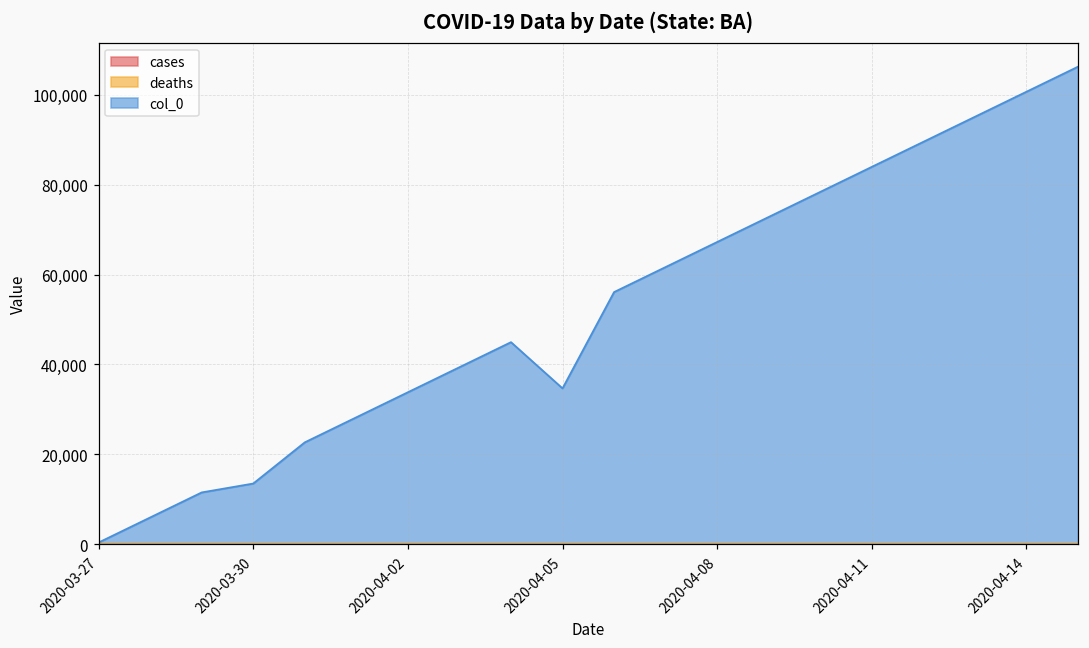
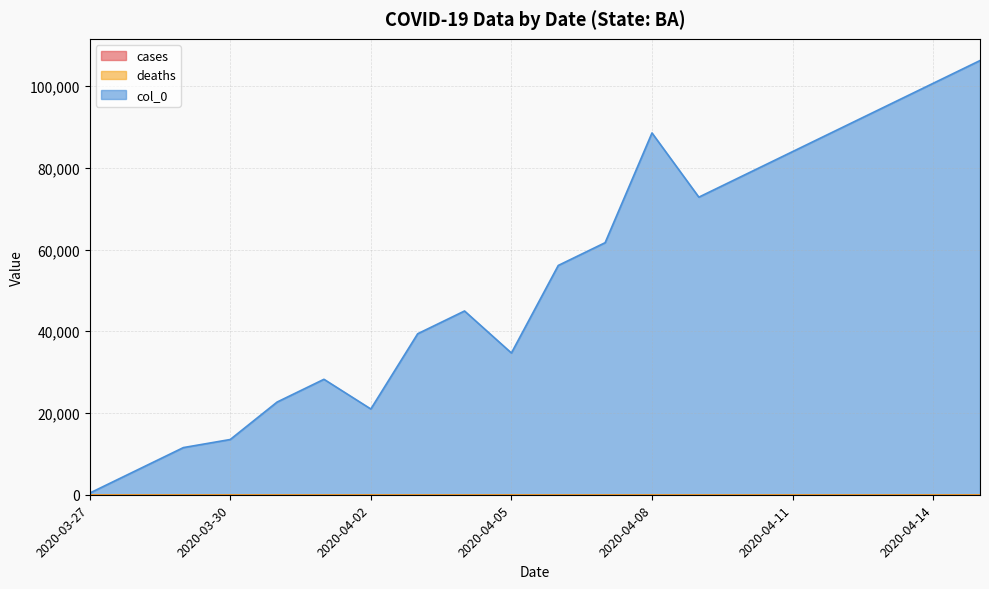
col_0, 2020-04-02: 34,000 -> 21,000
col_0, 2020-04-08: 67,000 -> 89,000
